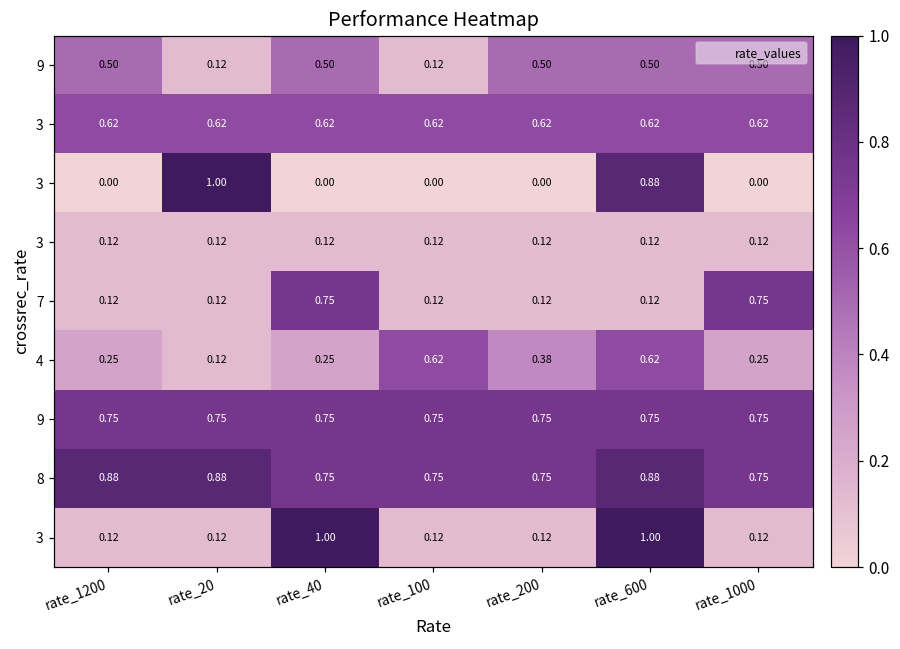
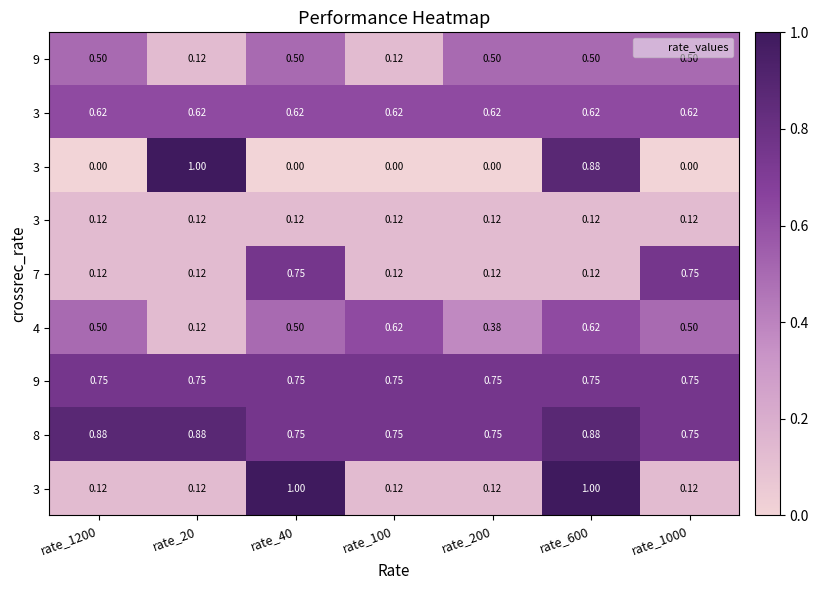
4, rate_1200: 0.25 -> 0.50
4, rate_40: 0.25 -> 0.50
4, rate_1000: 0.25 -> 0.50
